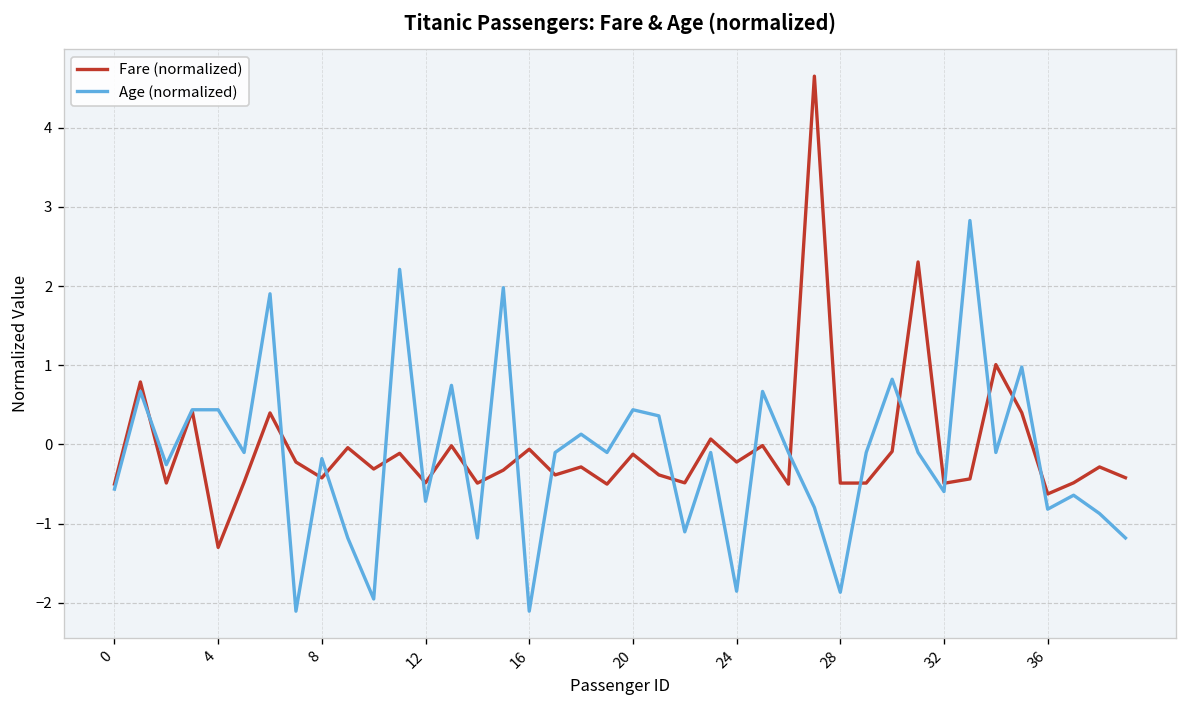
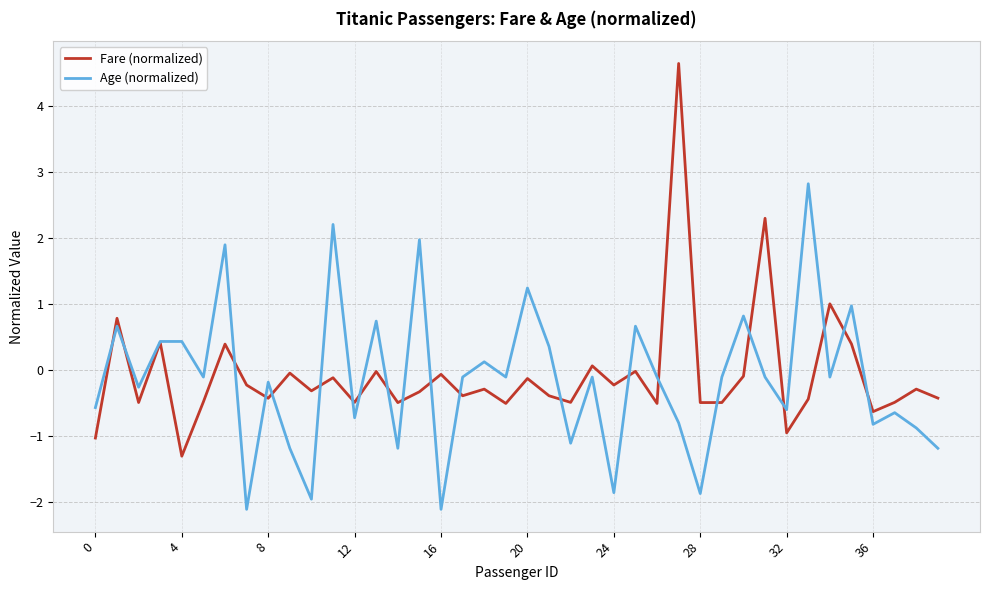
Fare (normalized), 0: -0.5 -> -1.0
Age (normalized), 20: 0.4 -> 1.2
Fare (normalized), 32: -0.5 -> -0.9
